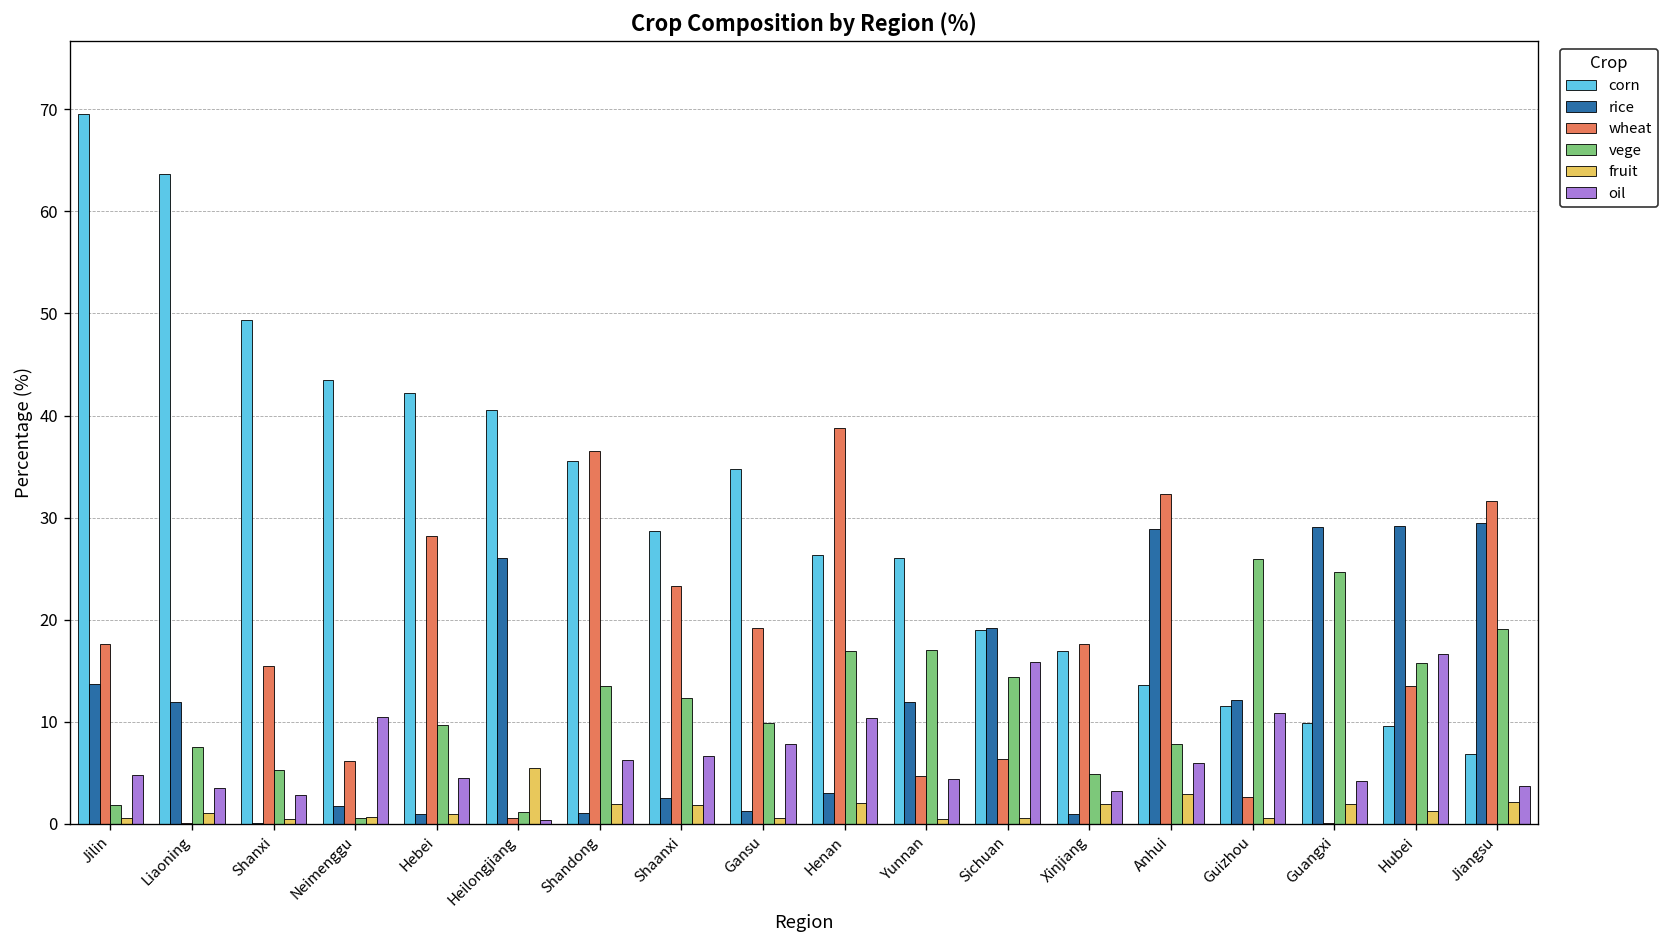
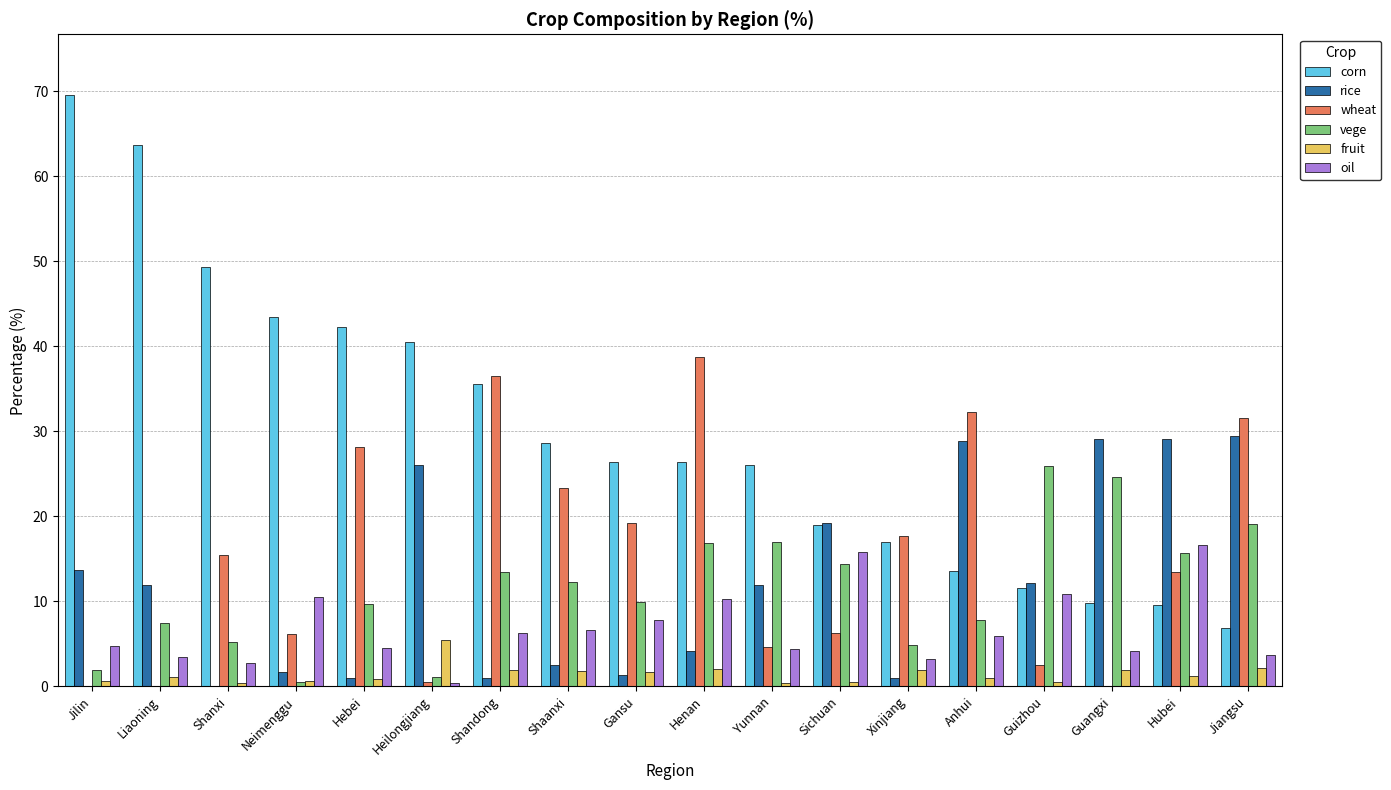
wheat, Jilin: 18 -> 0
corn, Gansu: 35 -> 26
fruit, Gansu: 1 -> 2
rice, Henan: 3 -> 4
fruit, Anhui: 3 -> 1
